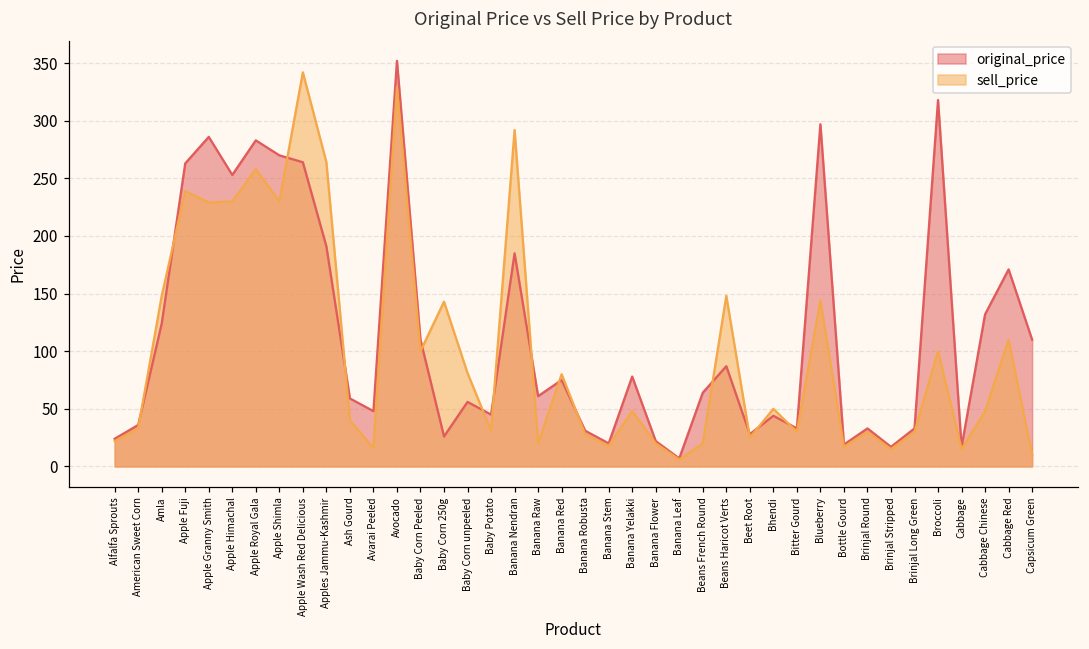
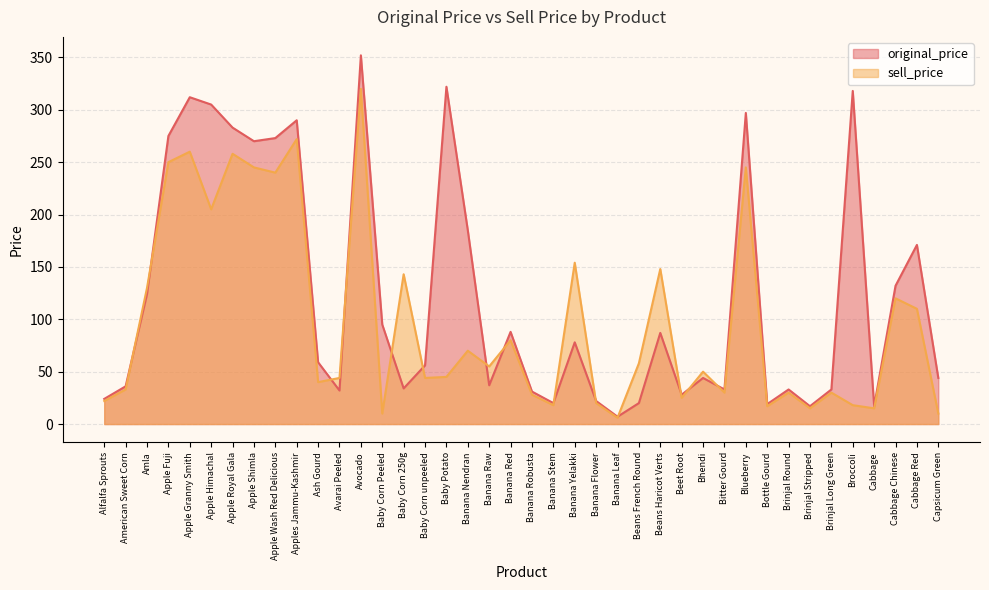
sell_price, Amla: 148 -> 130
original_price, Apple Fuji: 263 -> 275
sell_price, Apple Fuji: 239 -> 250
original_price, Apple Granny Smith: 286 -> 312
sell_price, Apple Granny Smith: 229 -> 260
original_price, Apple Himachal: 253 -> 305
sell_price, Apple Himachal: 230 -> 205
sell_price, Apple Shimla: 230 -> 245
original_price, Apple Wash Red Delicious: 264 -> 273
sell_price, Apple Wash Red Delicious: 342 -> 240
original_price, Apples Jammu-Kashmir: 191 -> 290
sell_price, Apples Jammu-Kashmir: 264 -> 272
original_price, Avarai Peeled: 48 -> 32
sell_price, Avarai Peeled: 16 -> 44
sell_price, Avocado: 329 -> 320
original_price, Baby Corn Peeled: 110 -> 95
sell_price, Baby Corn Peeled: 100 -> 10
original_price, Baby Corn 250g: 26 -> 34
sell_price, Baby Corn unpeeled: 81 -> 44
original_price, Baby Potato: 45 -> 322
sell_price, Baby Potato: 31 -> 45
sell_price, Banana Nendran: 292 -> 70
original_price, Banana Raw: 61 -> 37
sell_price, Banana Raw: 20 -> 55
original_price, Banana Red: 75 -> 88
sell_price, Banana Yelakki: 48 -> 154
original_price, Beans French Round: 64 -> 20
sell_price, Beans French Round: 20 -> 58
sell_price, Blueberry: 144 -> 245
sell_price, Broccoli: 100 -> 18
sell_price, Cabbage Chinese: 48 -> 120
original_price, Capsicum Green: 110 -> 44
